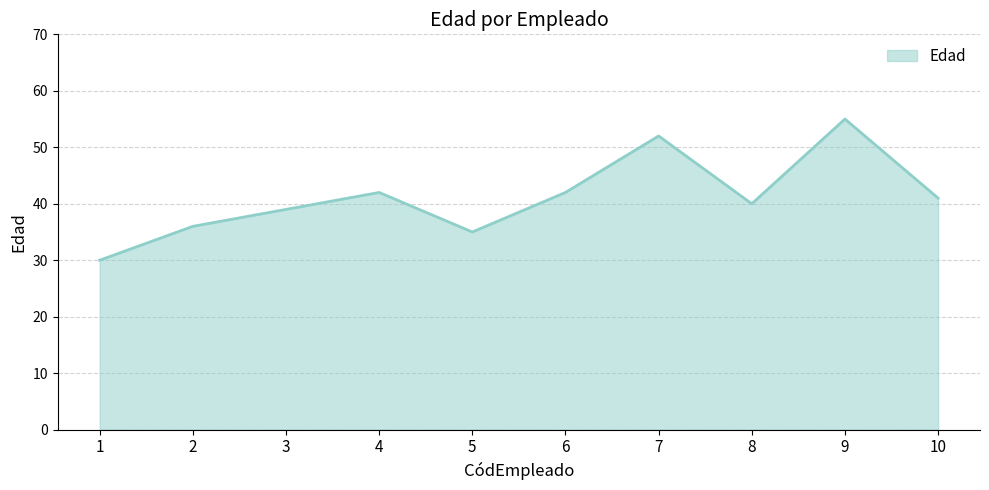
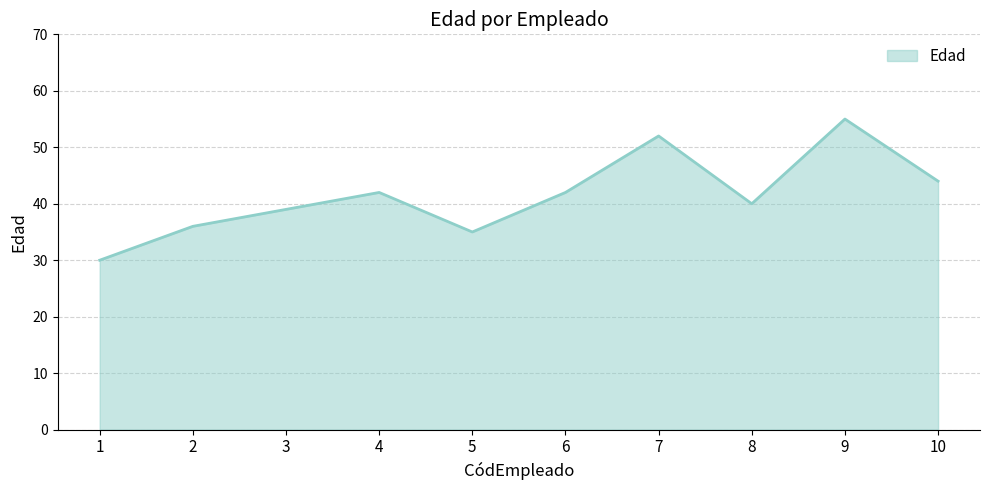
10: 41 -> 44
